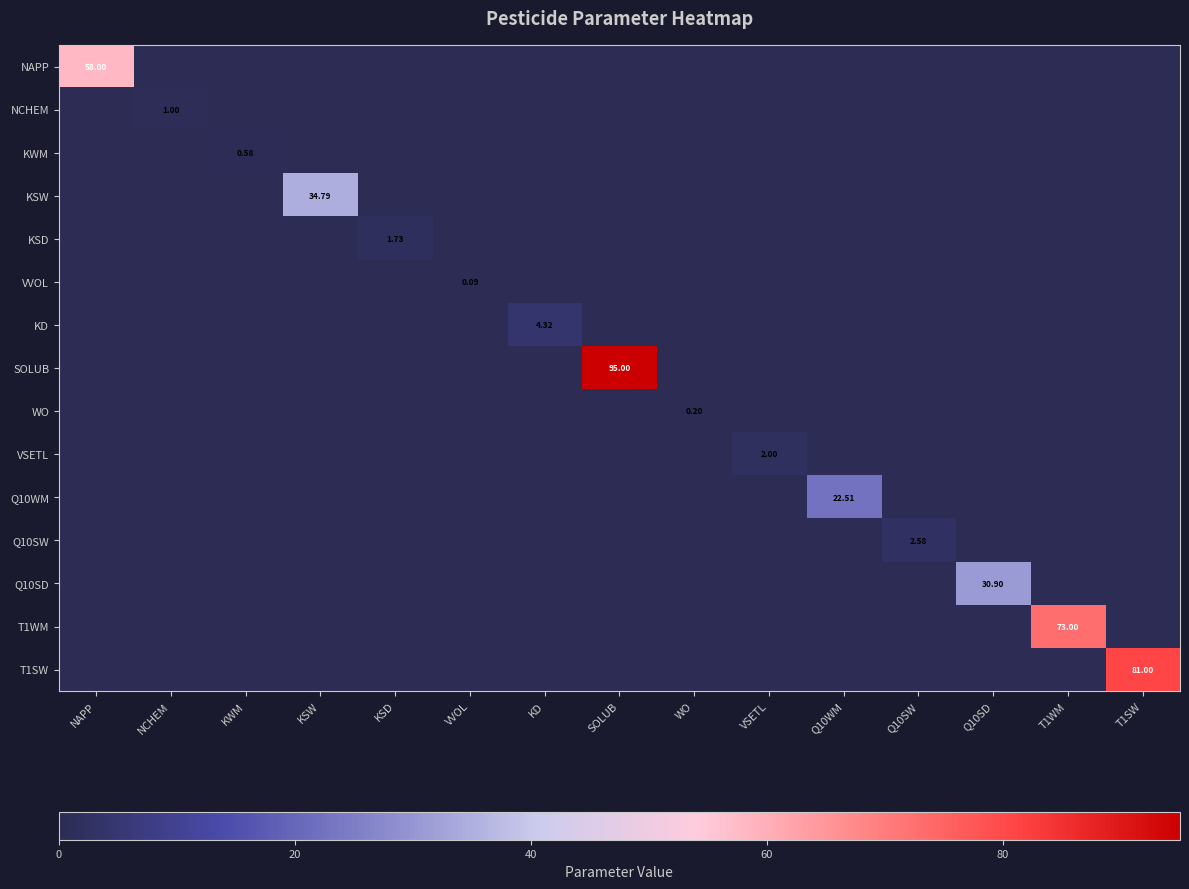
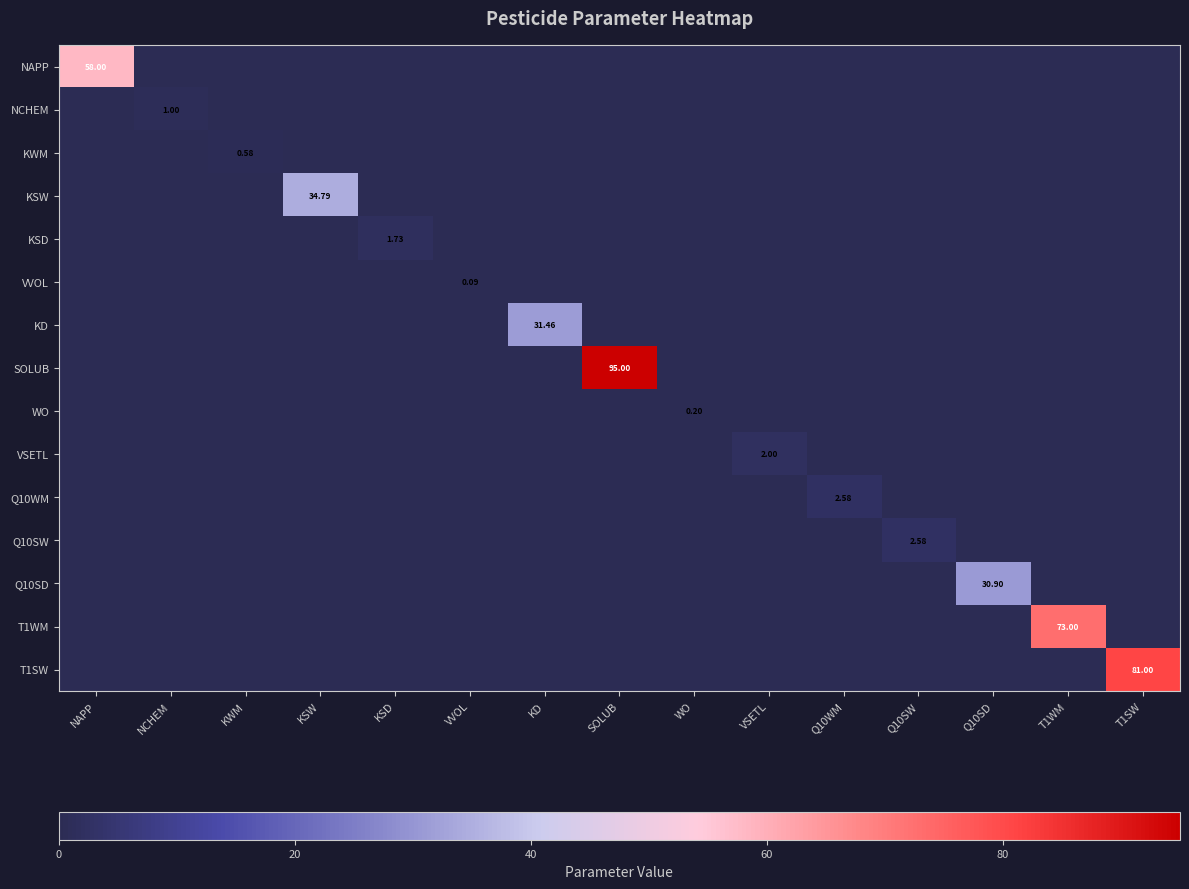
KD, KD: 4.32 -> 31.46
Q10WM, Q10WM: 22.51 -> 2.58
